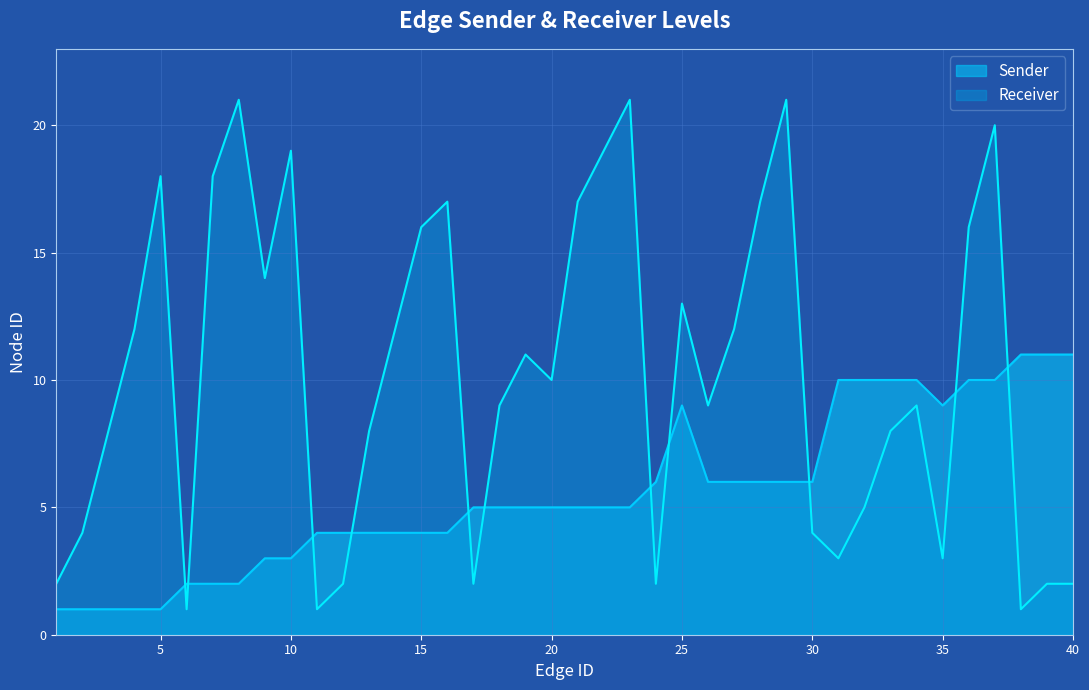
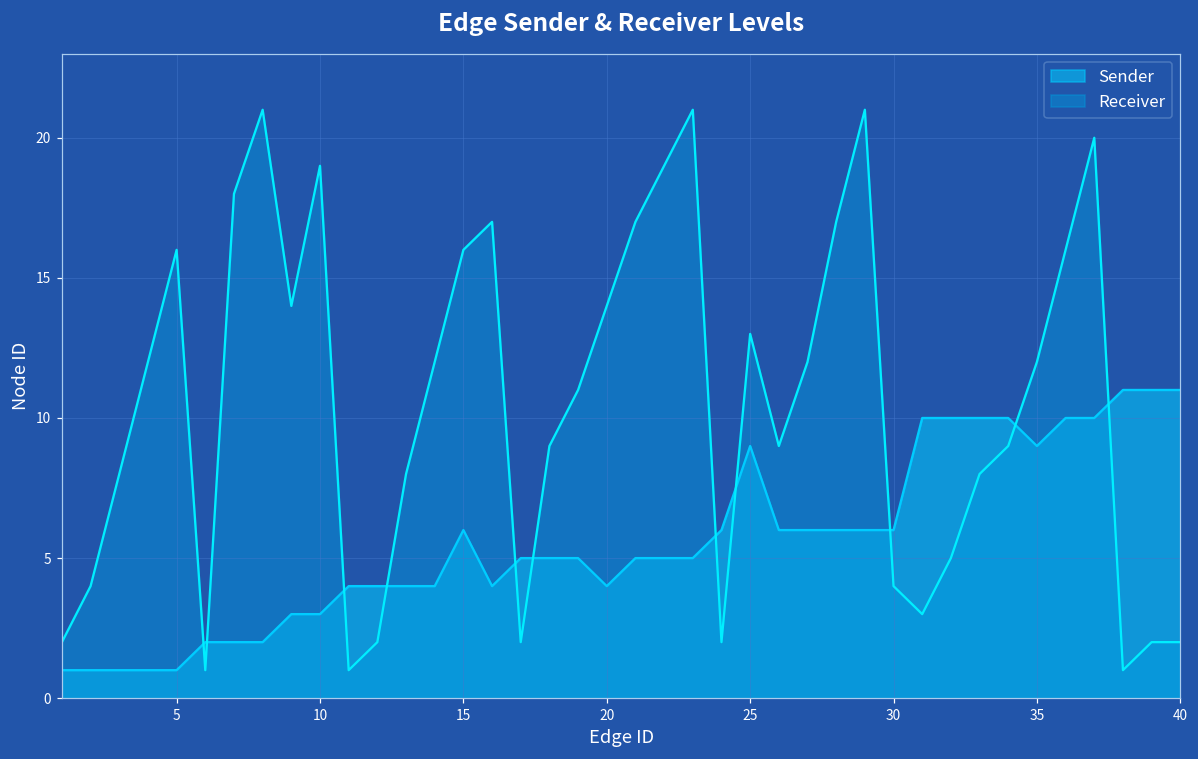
Receiver, 5: 18 -> 16
Sender, 15: 4 -> 6
Sender, 20: 5 -> 4
Receiver, 20: 10 -> 14
Receiver, 35: 3 -> 12
